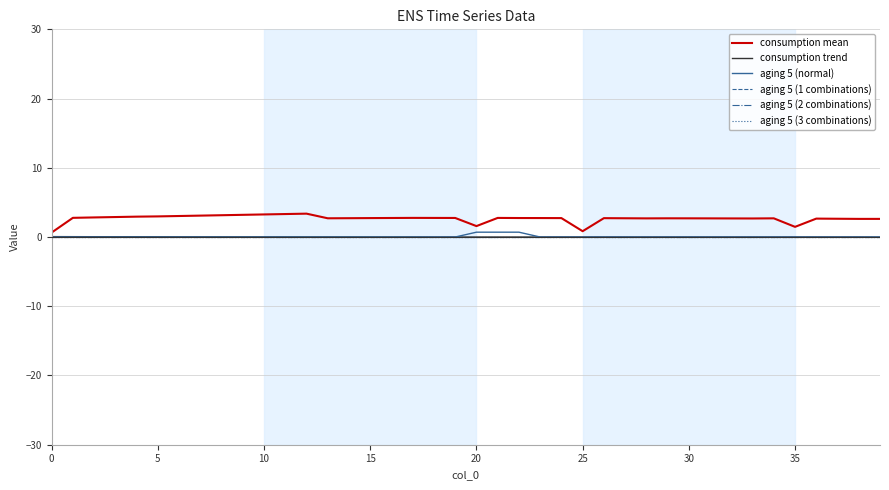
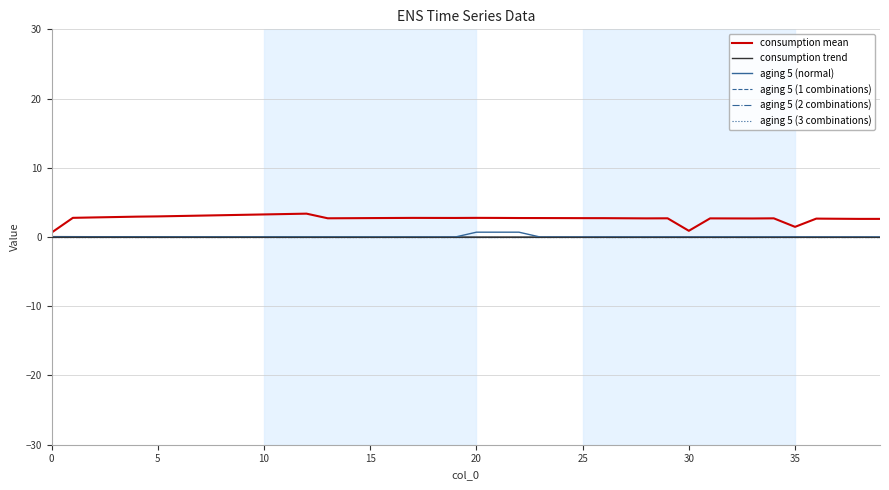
consumption mean, 20: 2 -> 3
consumption mean, 25: 1 -> 3
consumption mean, 30: 3 -> 1
